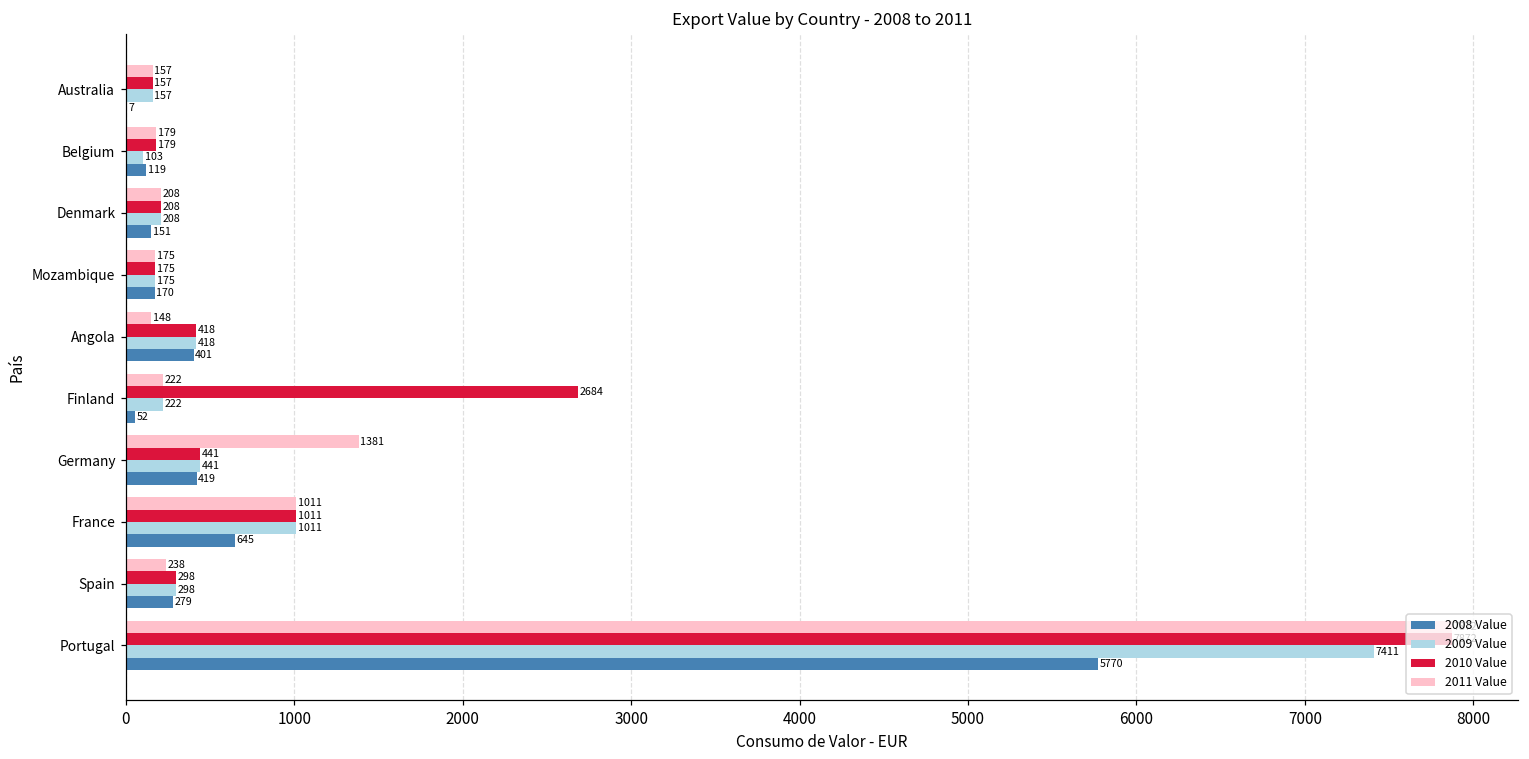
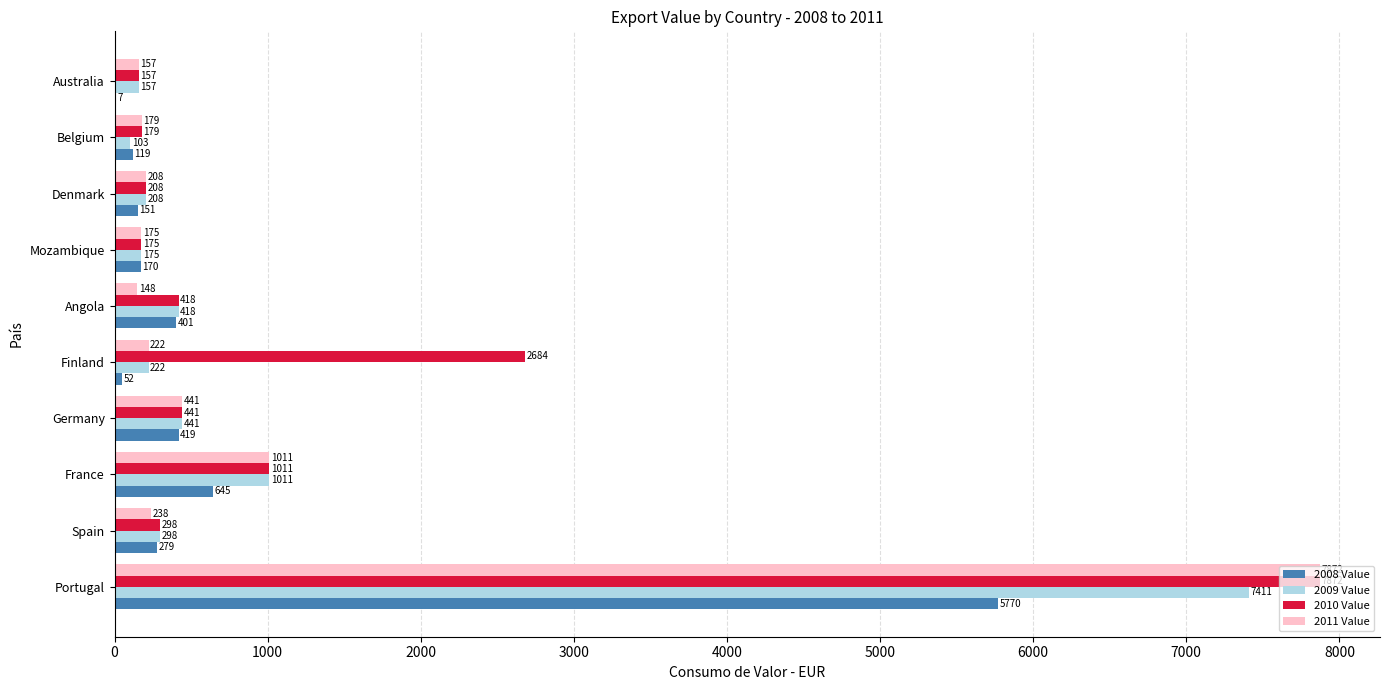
2011 Value, Germany: 1381 -> 441
